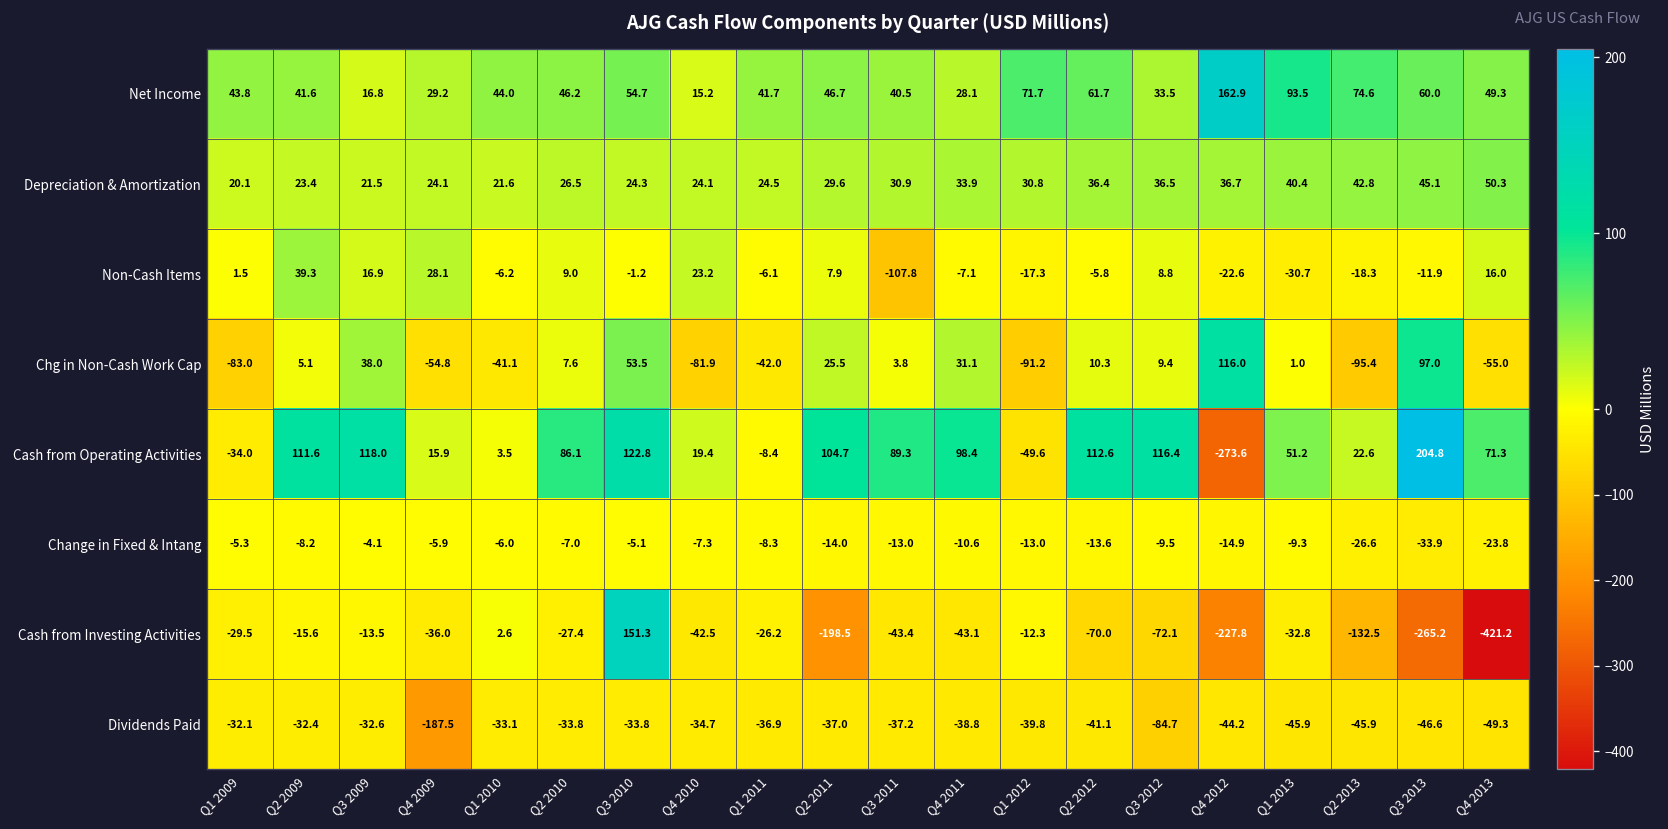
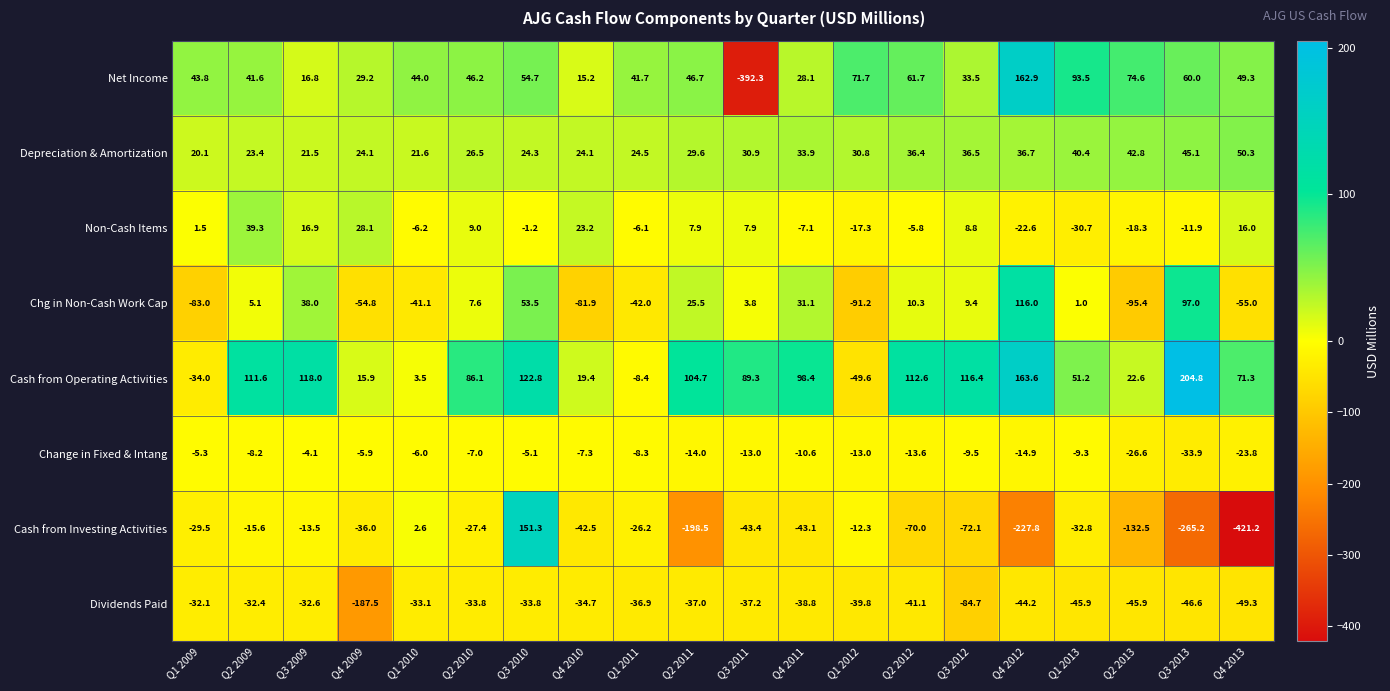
Net Income, Q3 2011: 40.5 -> -392.3
Non-Cash Items, Q3 2011: -107.8 -> 7.9
Cash from Operating Activities, Q4 2012: -273.6 -> 163.6
